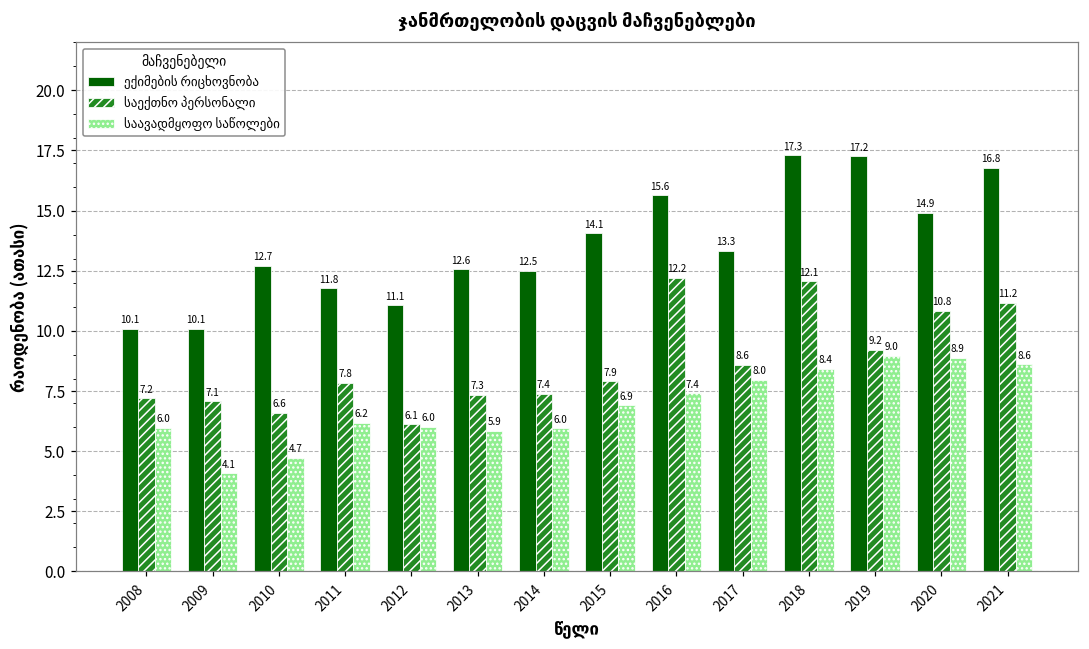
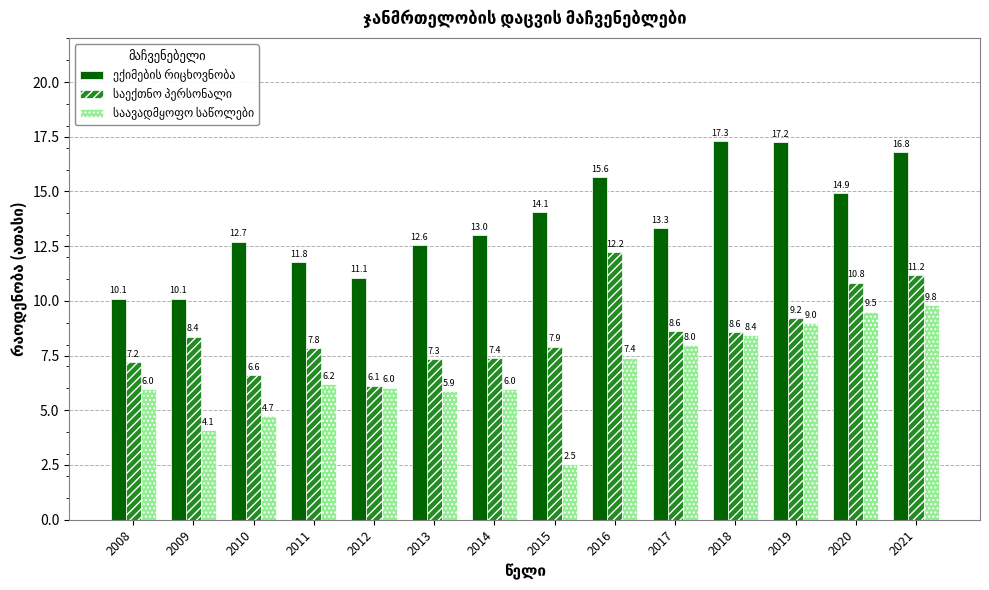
საექთნო პერსონალი, 2009: 7.1 -> 8.4
ექიმების რიცხოვნობა, 2014: 12.5 -> 13.0
საავადმყოფო საწოლები, 2015: 6.9 -> 2.5
საექთნო პერსონალი, 2018: 12.1 -> 8.6
საავადმყოფო საწოლები, 2020: 8.9 -> 9.5
საავადმყოფო საწოლები, 2021: 8.6 -> 9.8
